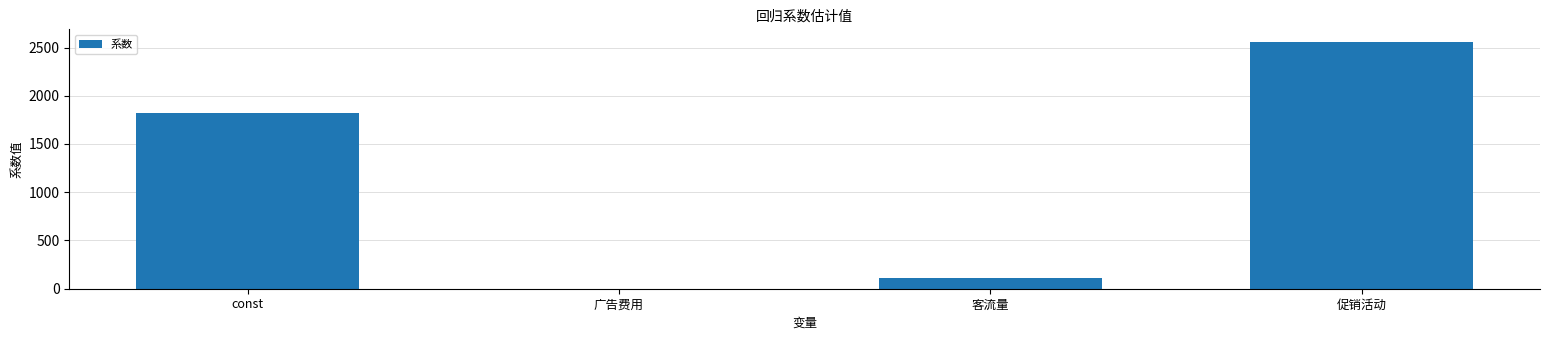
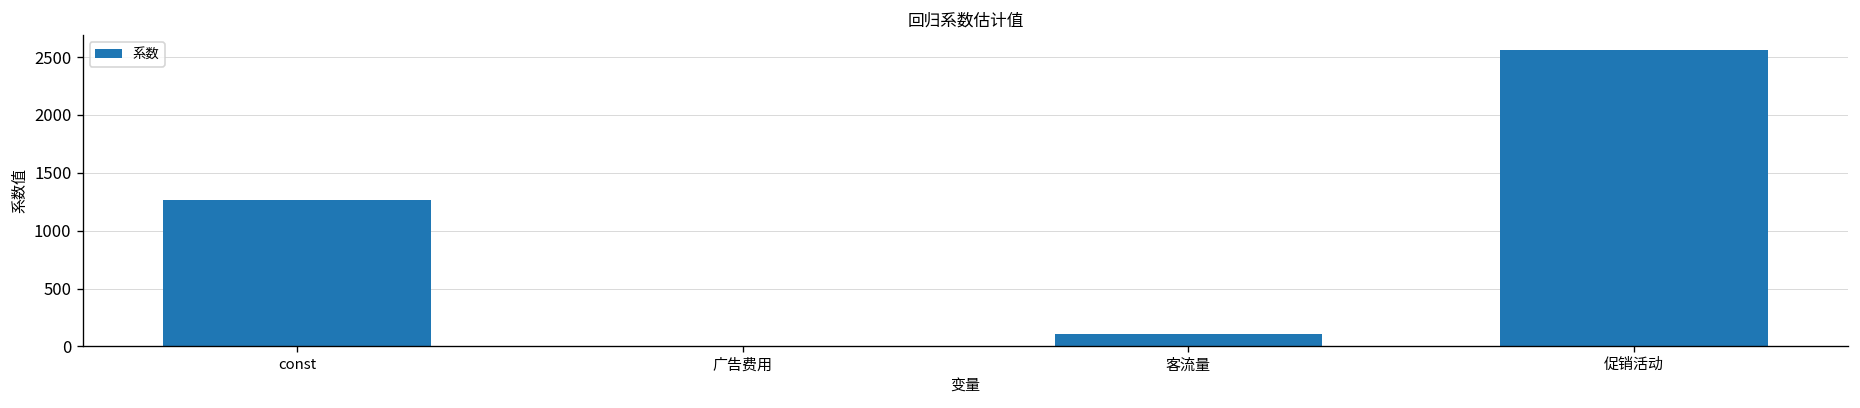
const: 1800 -> 1300
